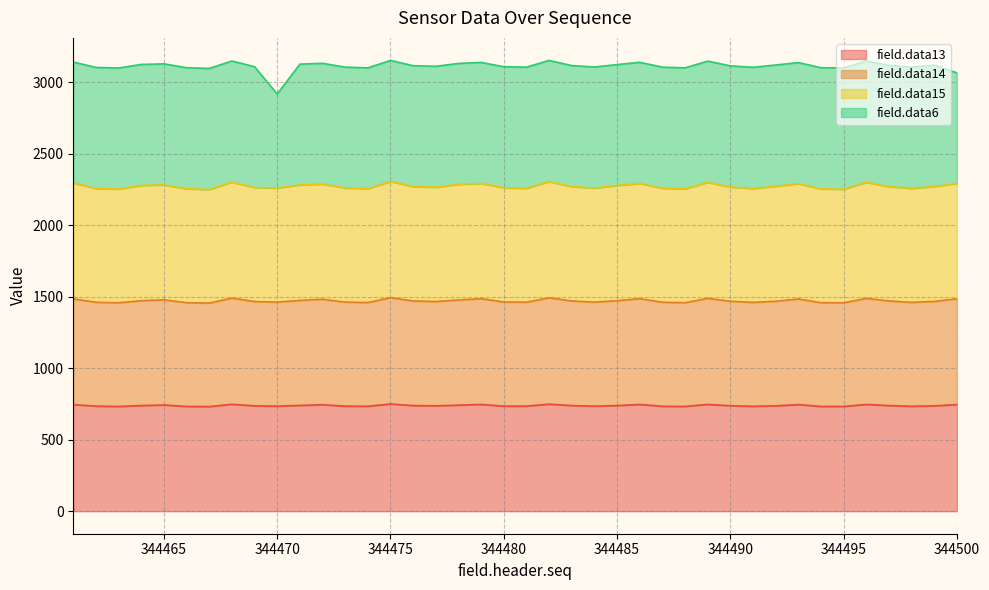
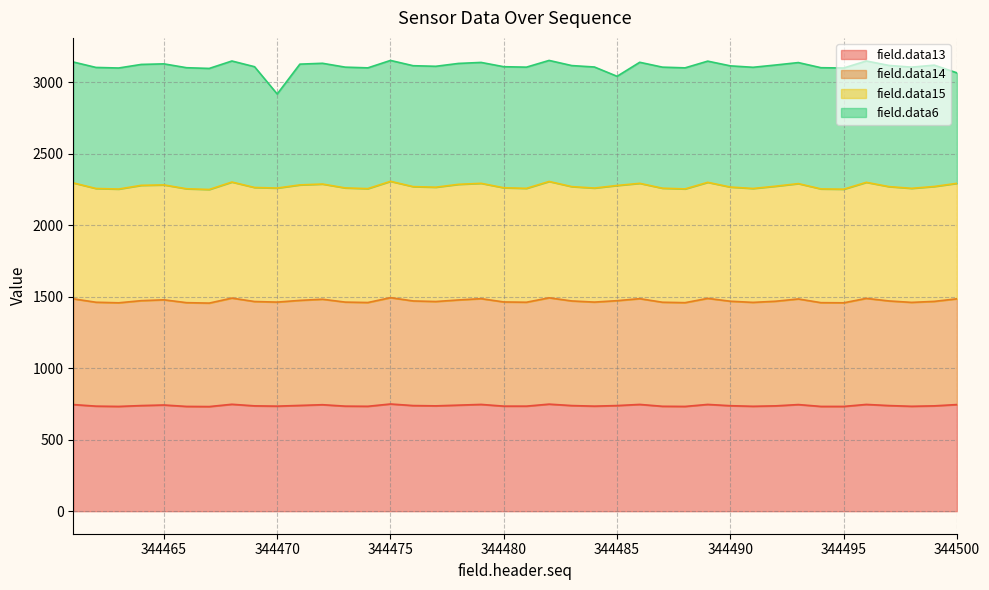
field.data6, 344485: 850 -> 760
